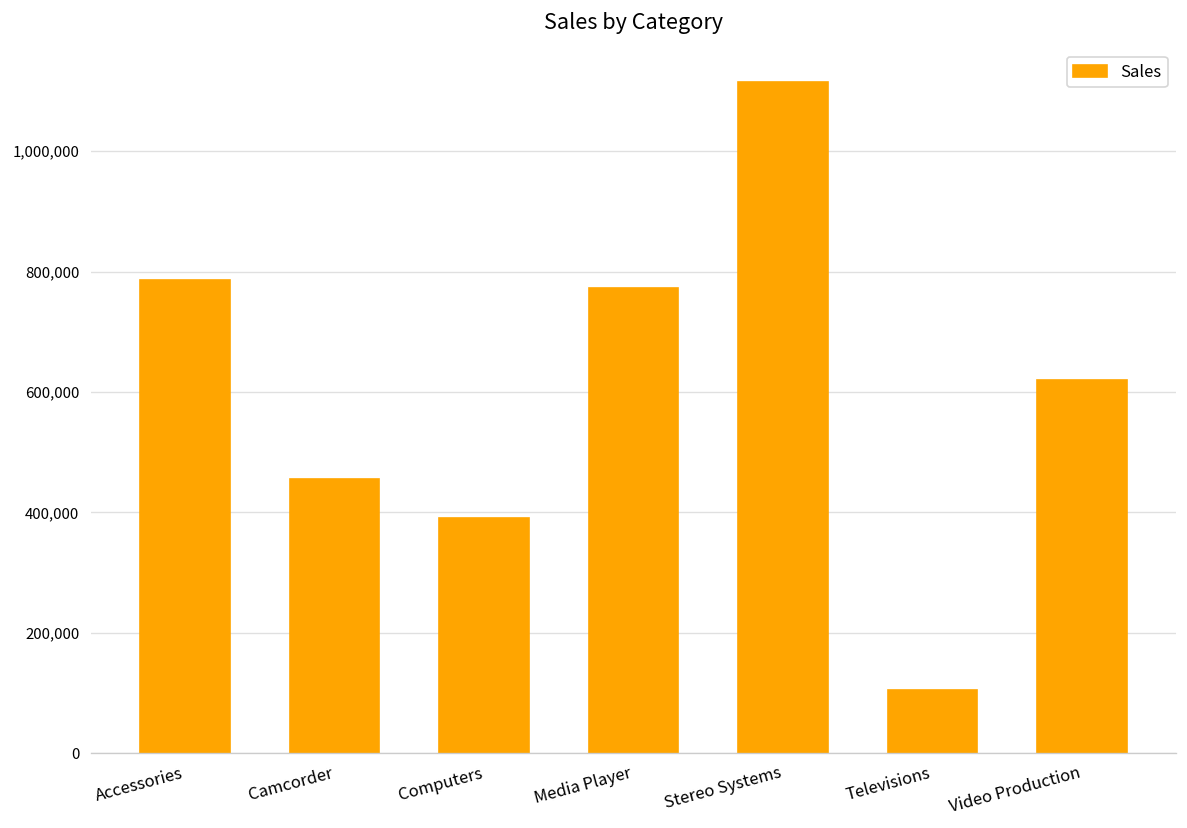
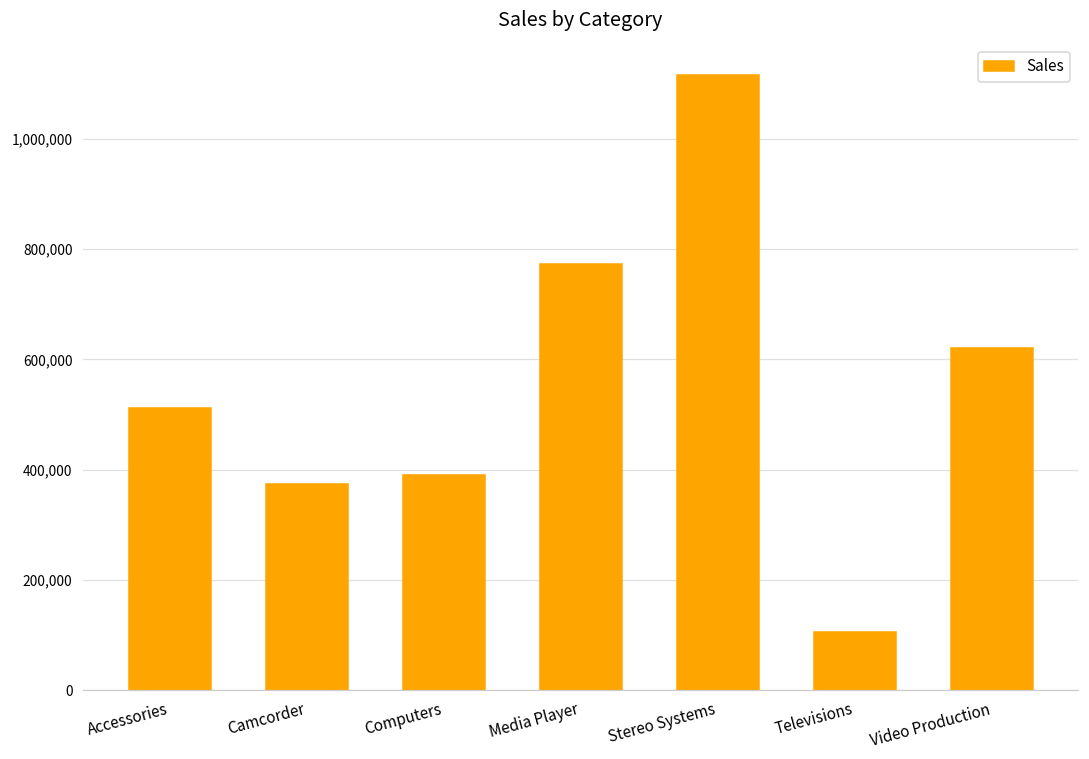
Accessories: 790,000 -> 510,000
Camcorder: 460,000 -> 370,000
